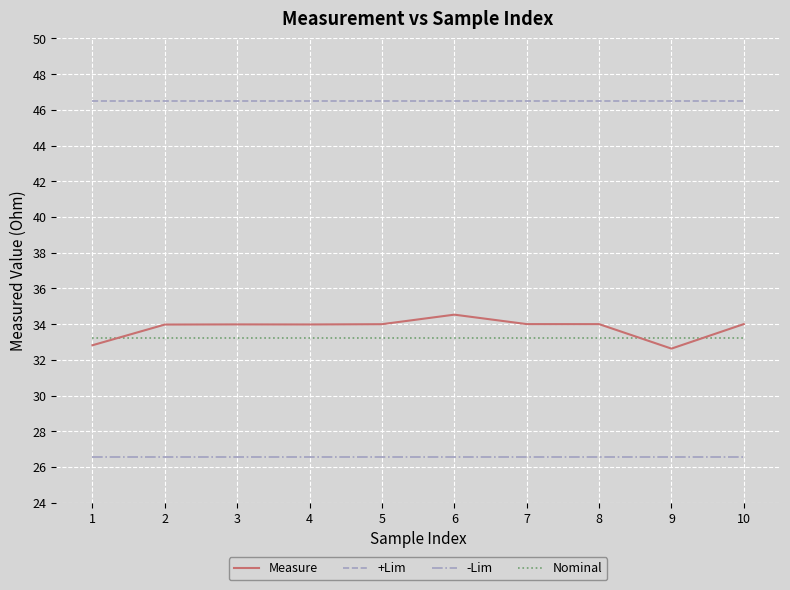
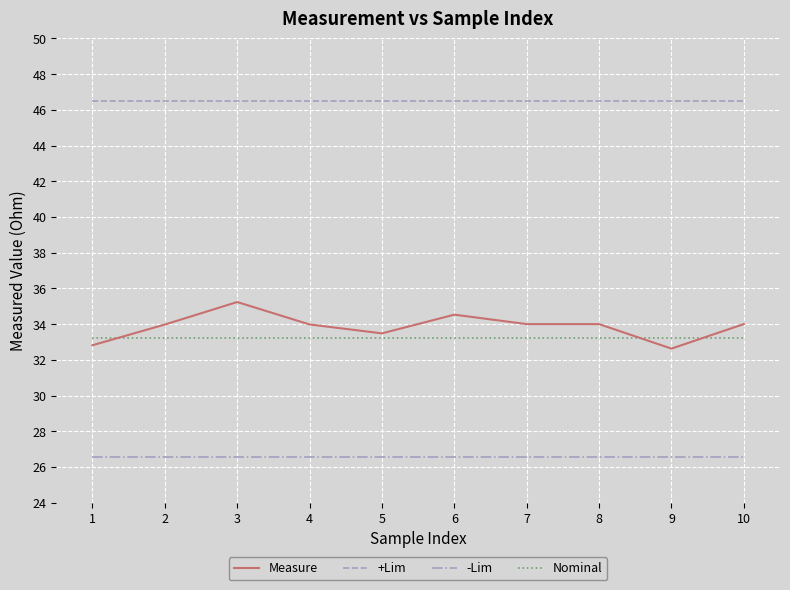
Measure, 3: 34.0 -> 35.2
Measure, 5: 34.0 -> 33.5
